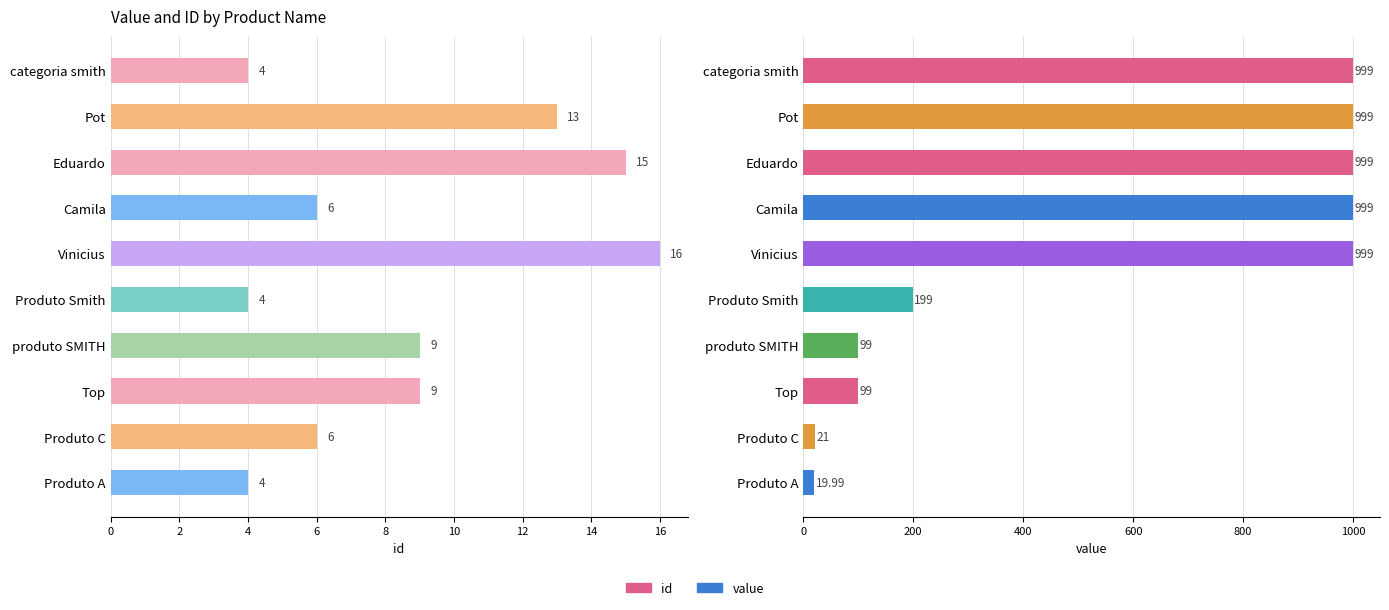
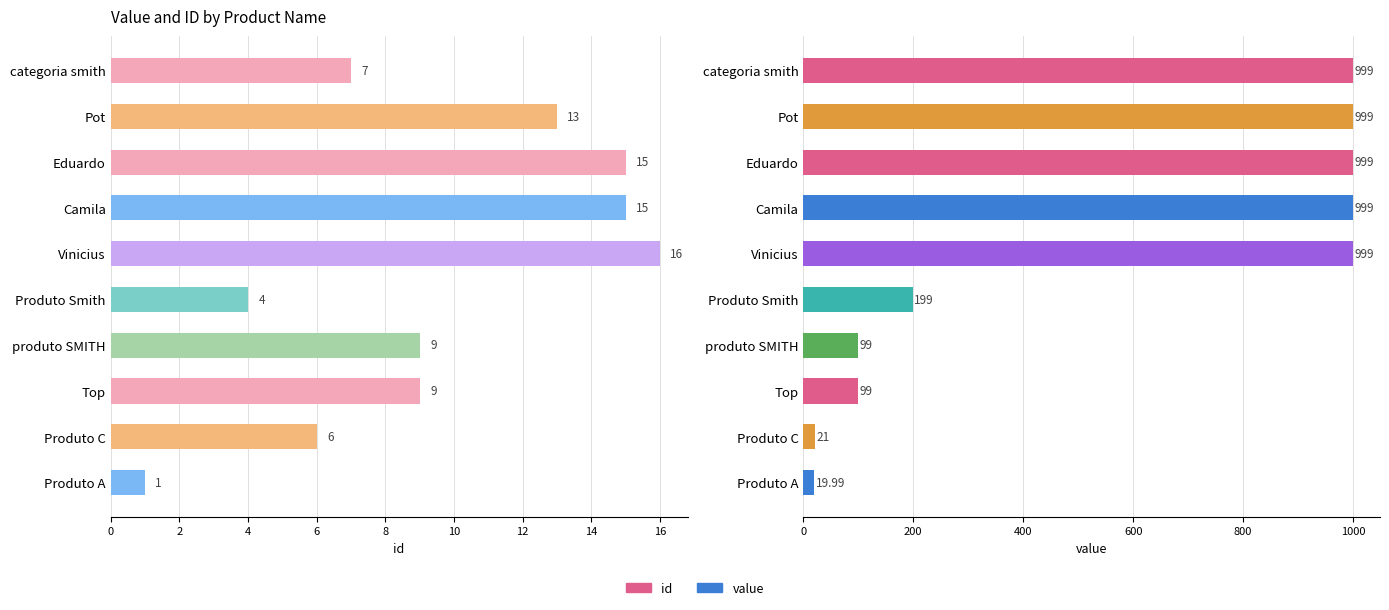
Value and ID by Product Name, categoria smith: 4 -> 7
Value and ID by Product Name, Camila: 6 -> 15
Value and ID by Product Name, Produto A: 4 -> 1
